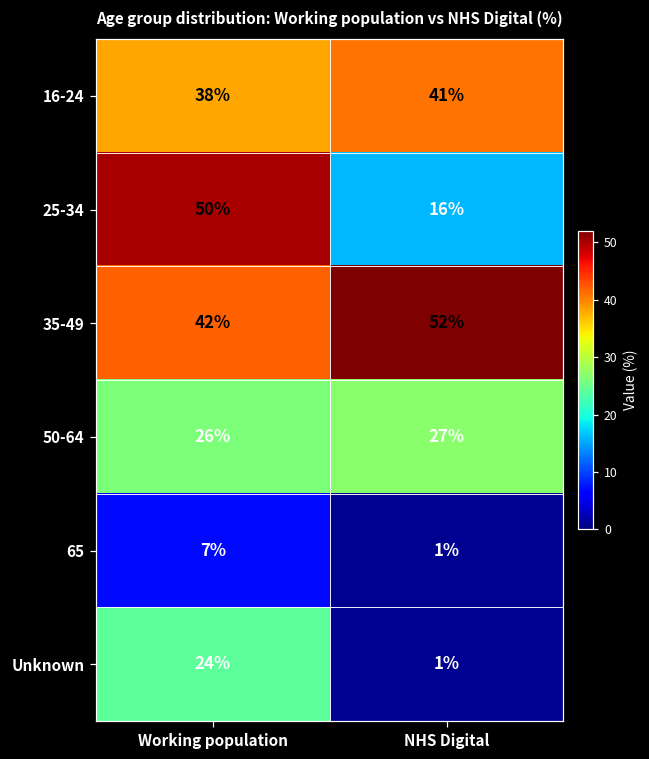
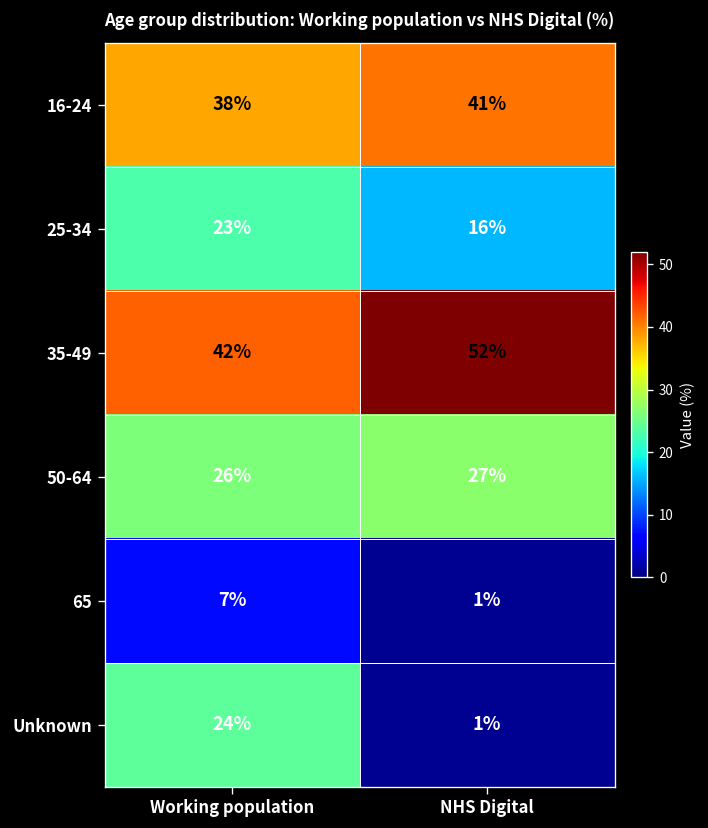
25-34, Working population: 50% -> 23%
